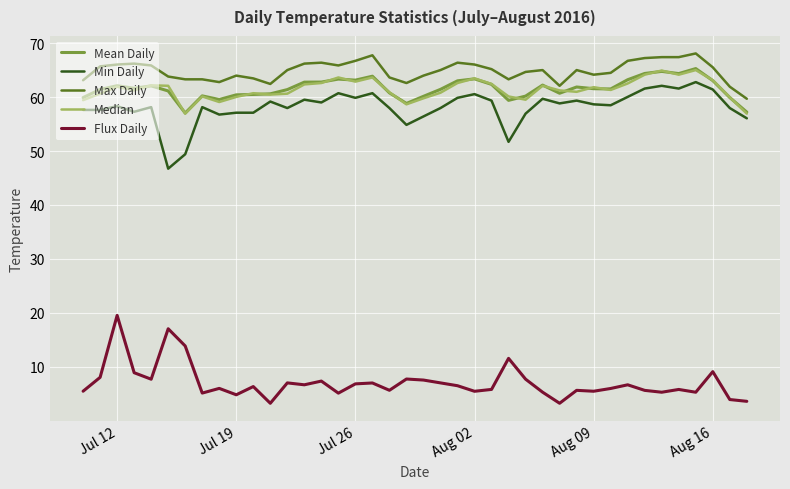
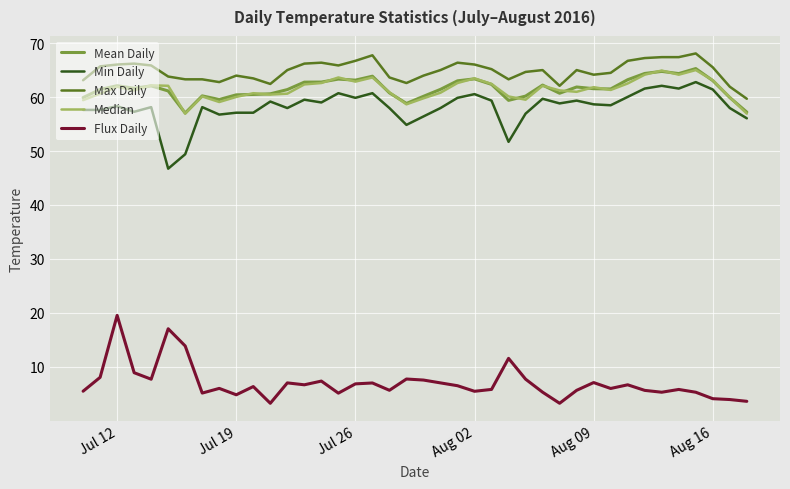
Flux Daily, Aug 09: 5 -> 7
Flux Daily, Aug 16: 9 -> 4
